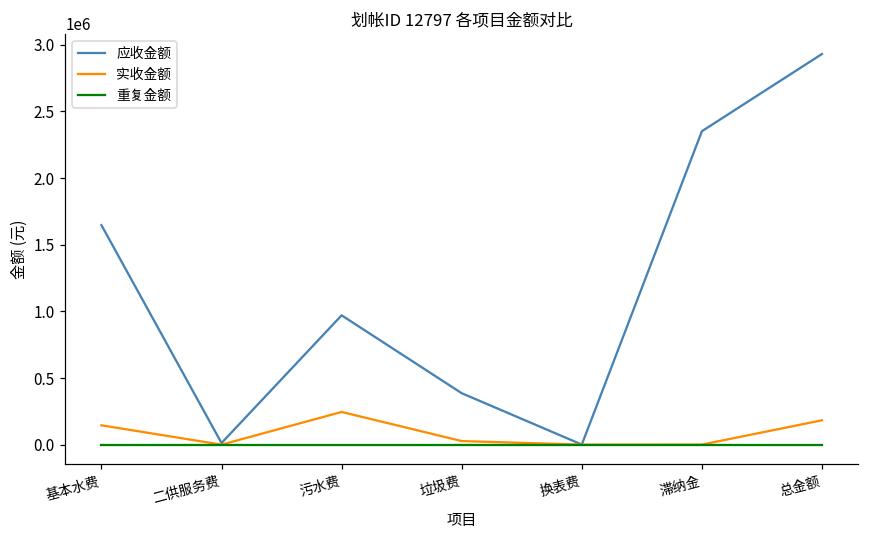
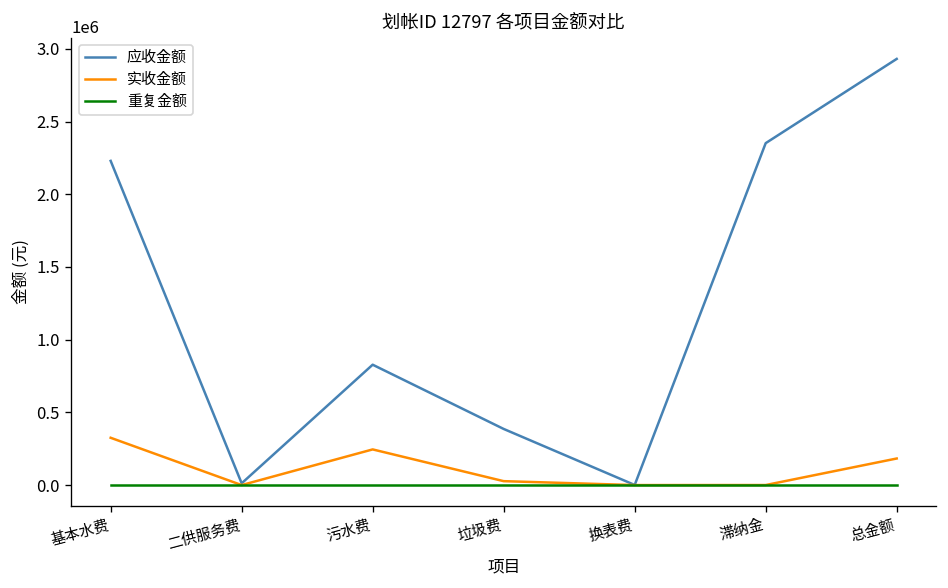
应收金额, 基本水费: 1650000 -> 2230000
实收金额, 基本水费: 150000 -> 330000
应收金额, 污水费: 970000 -> 830000
